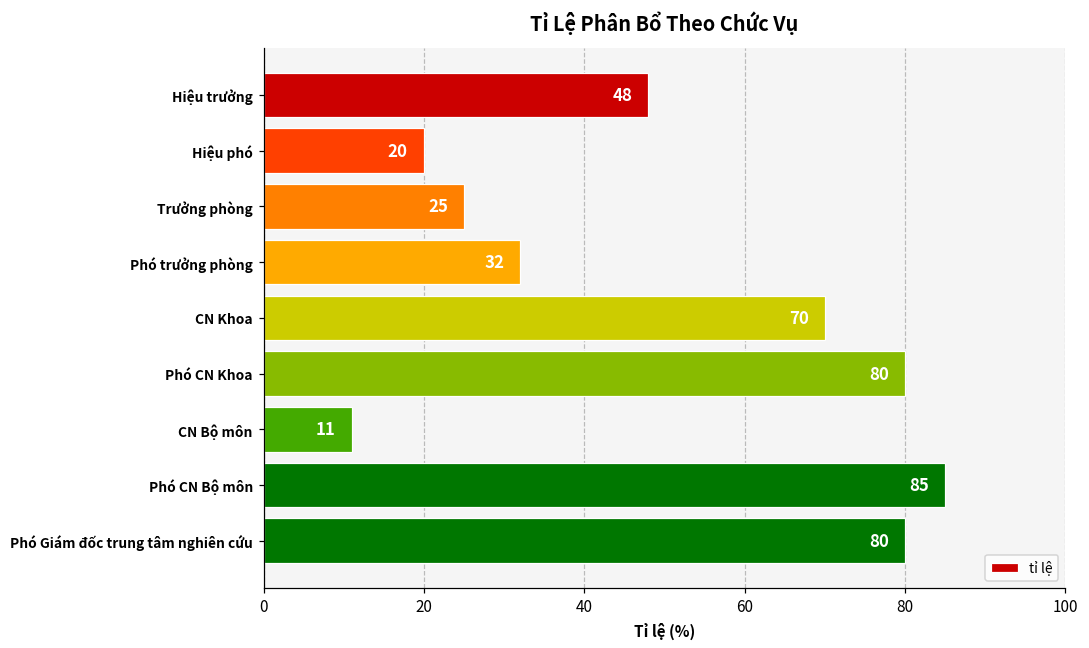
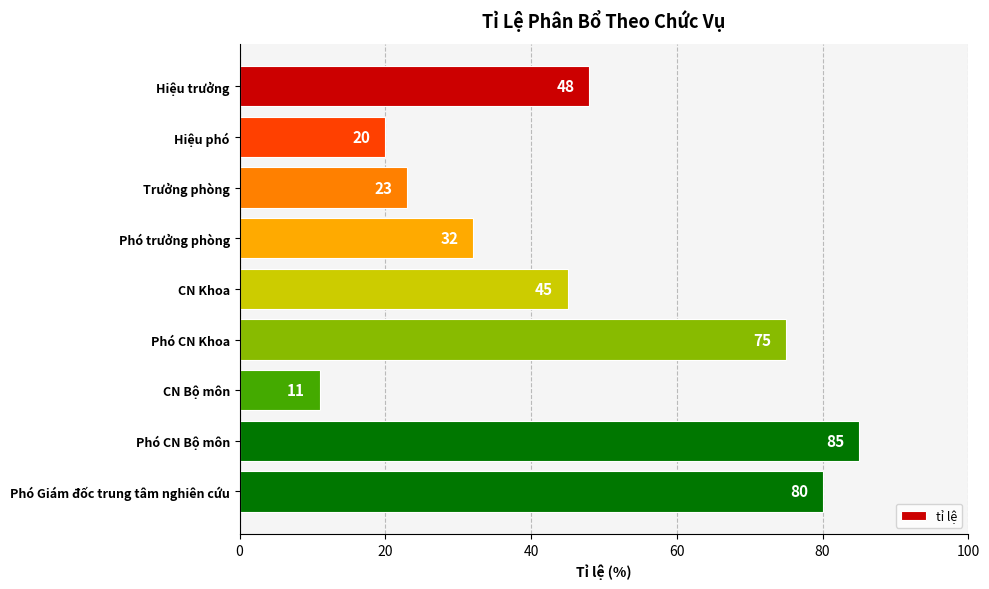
Trưởng phòng: 25 -> 23
CN Khoa: 70 -> 45
Phó CN Khoa: 80 -> 75
